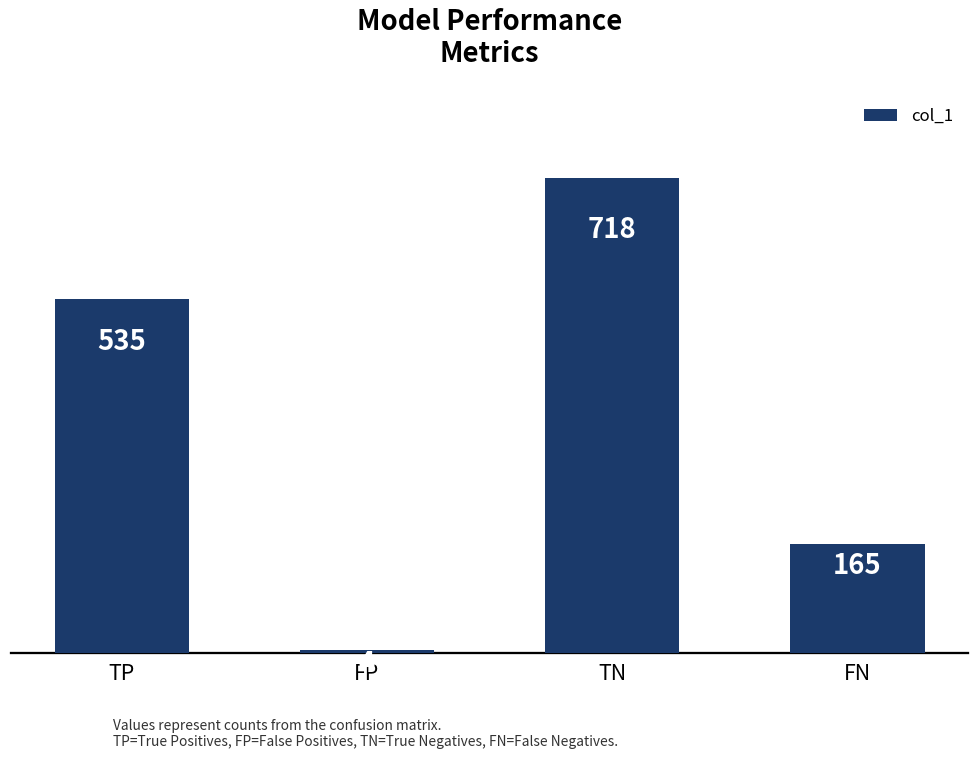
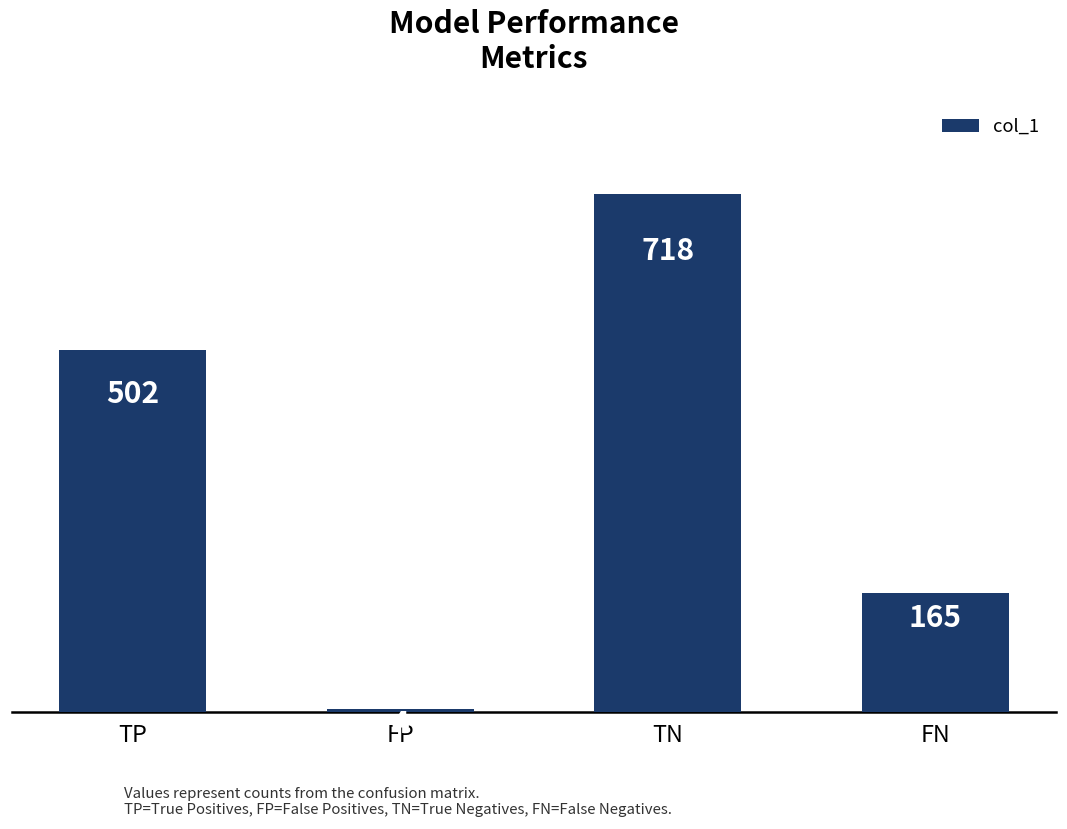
TP: 535 -> 502
